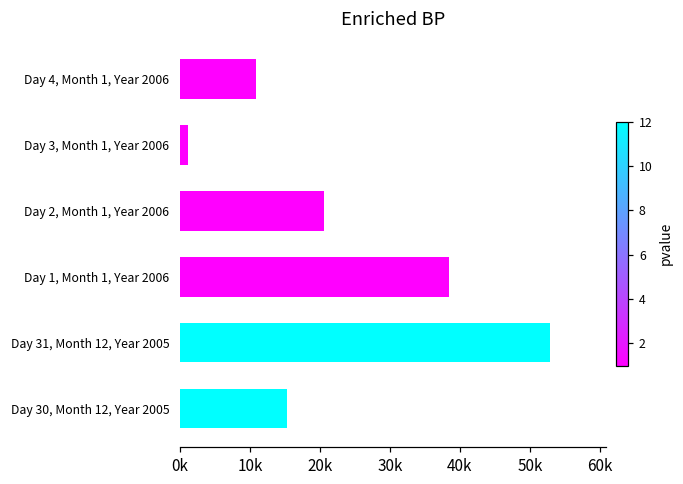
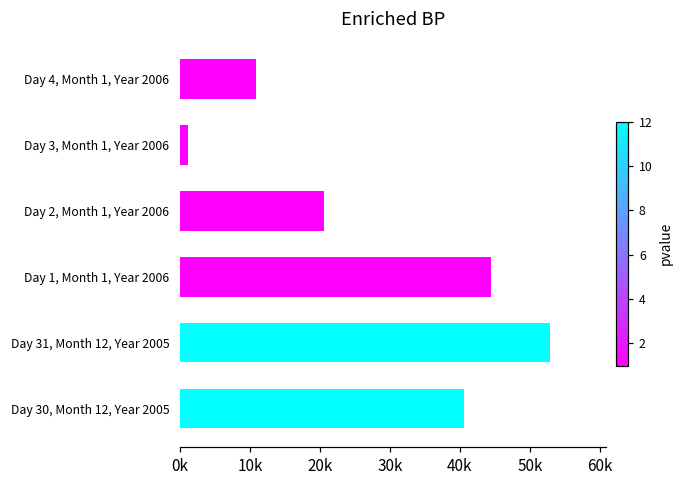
Day 1, Month 1, Year 2006: 38000 -> 44000
Day 30, Month 12, Year 2005: 15000 -> 41000
